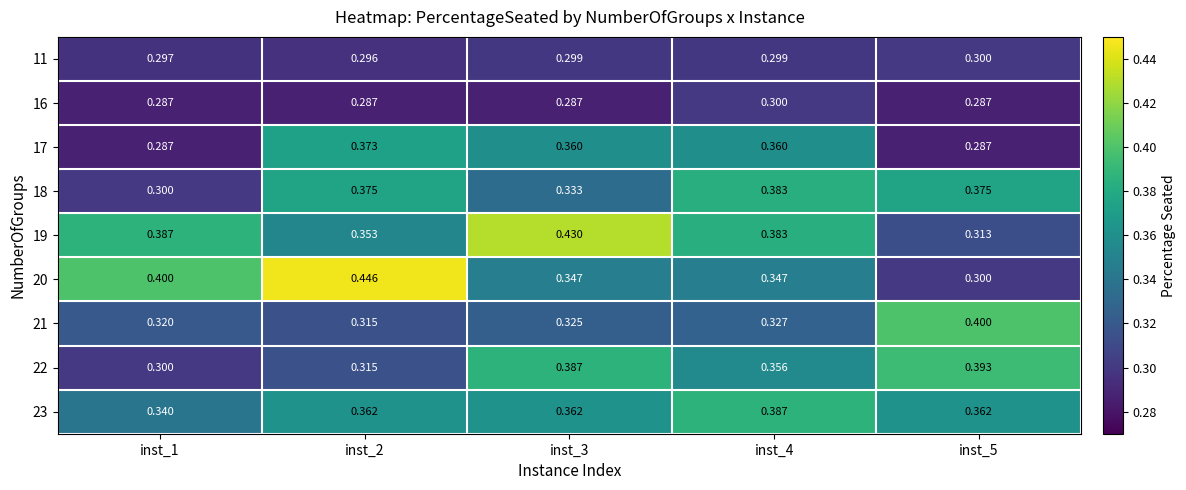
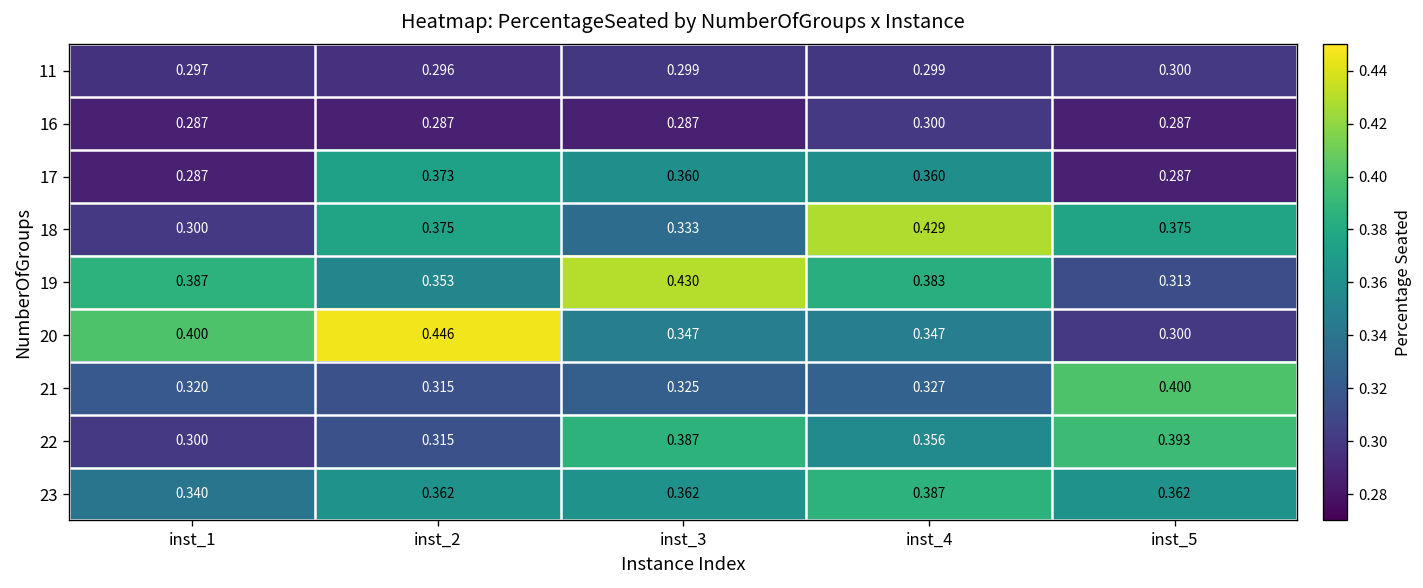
18, inst_4: 0.383 -> 0.429
